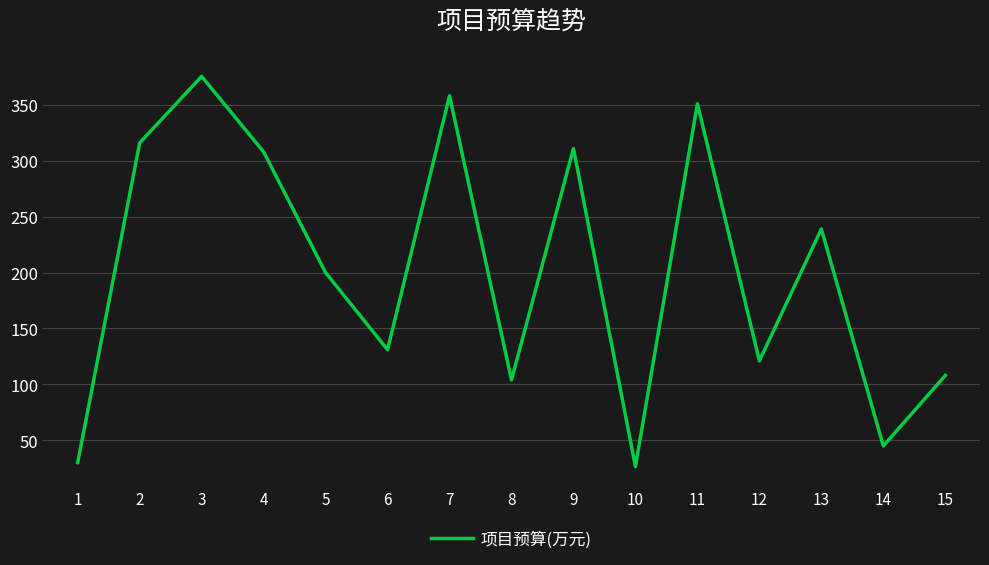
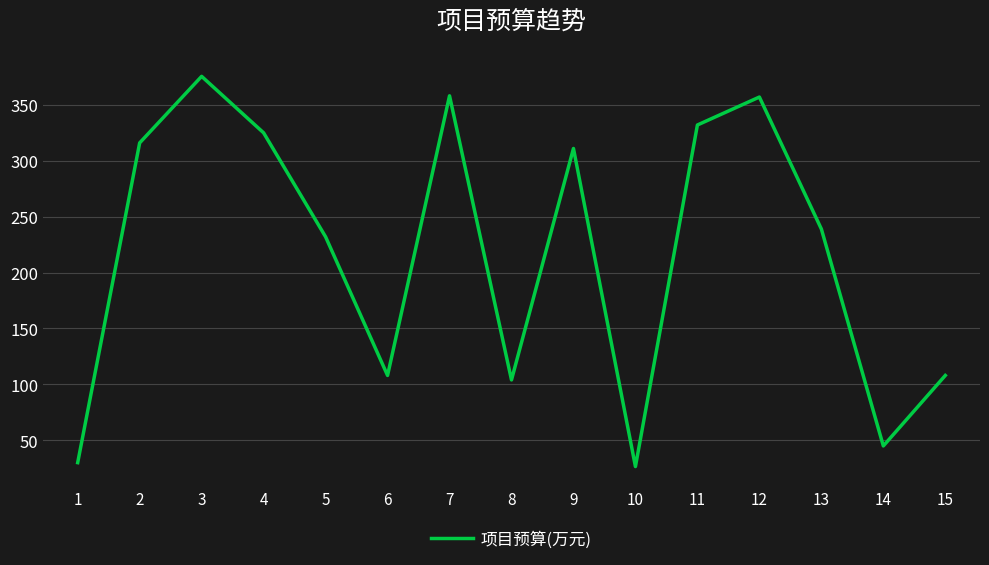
4: 308 -> 325
5: 200 -> 232
6: 131 -> 108
11: 351 -> 332
12: 121 -> 357
